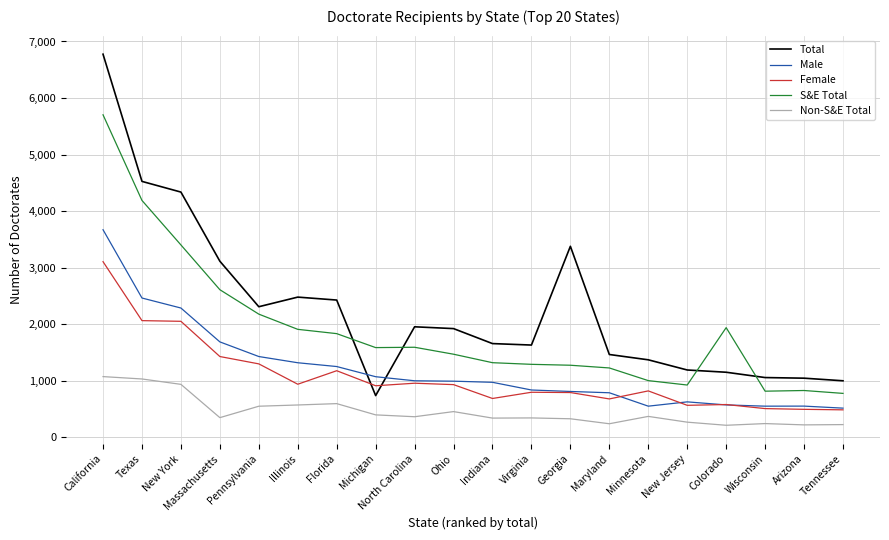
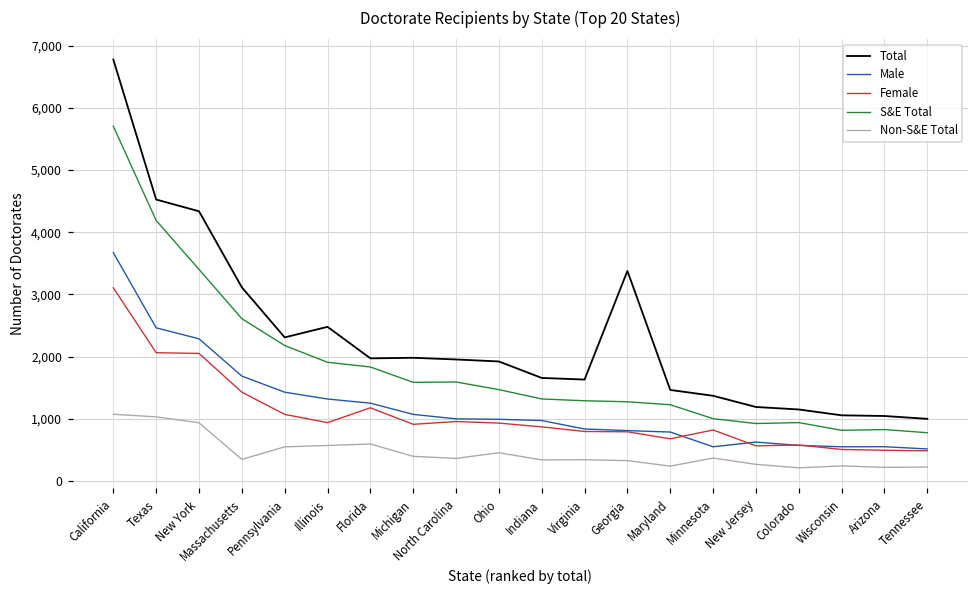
Female, Pennsylvania: 1,300 -> 1,100
Total, Florida: 2,400 -> 2,000
Total, Michigan: 700 -> 2,000
Female, Indiana: 700 -> 900
S&E Total, Colorado: 1,900 -> 900
